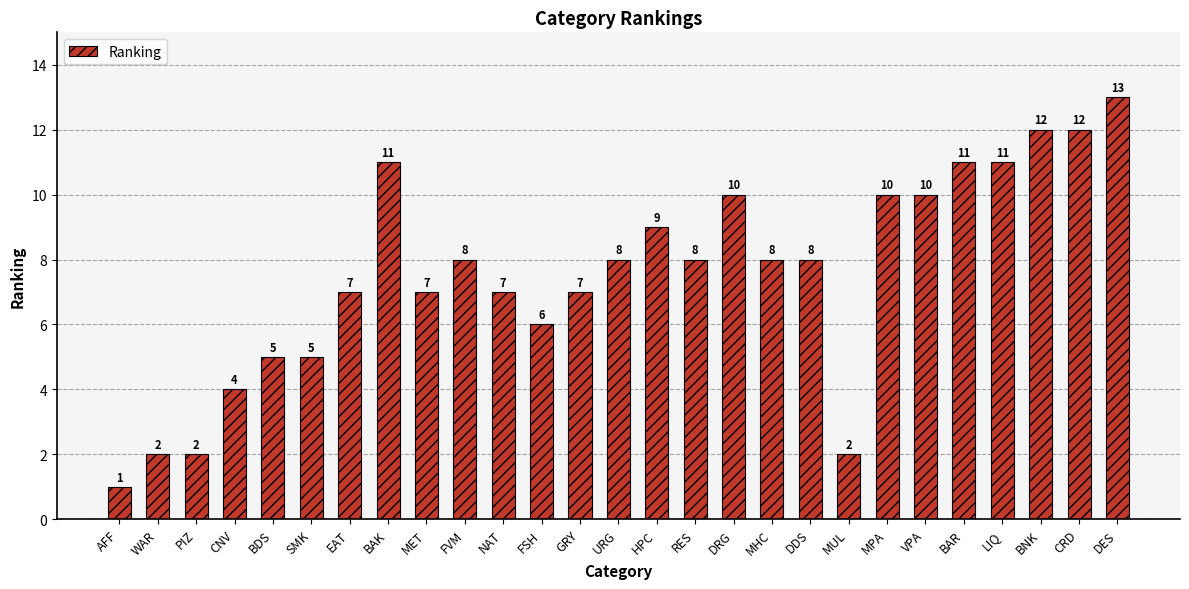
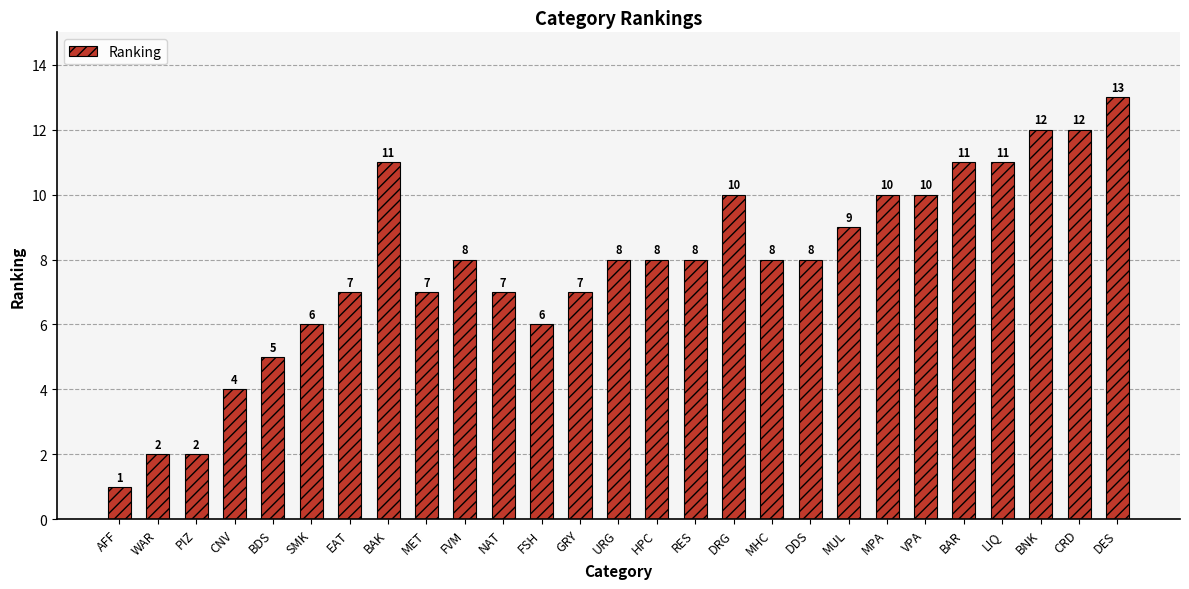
SMK: 5 -> 6
HPC: 9 -> 8
MUL: 2 -> 9
